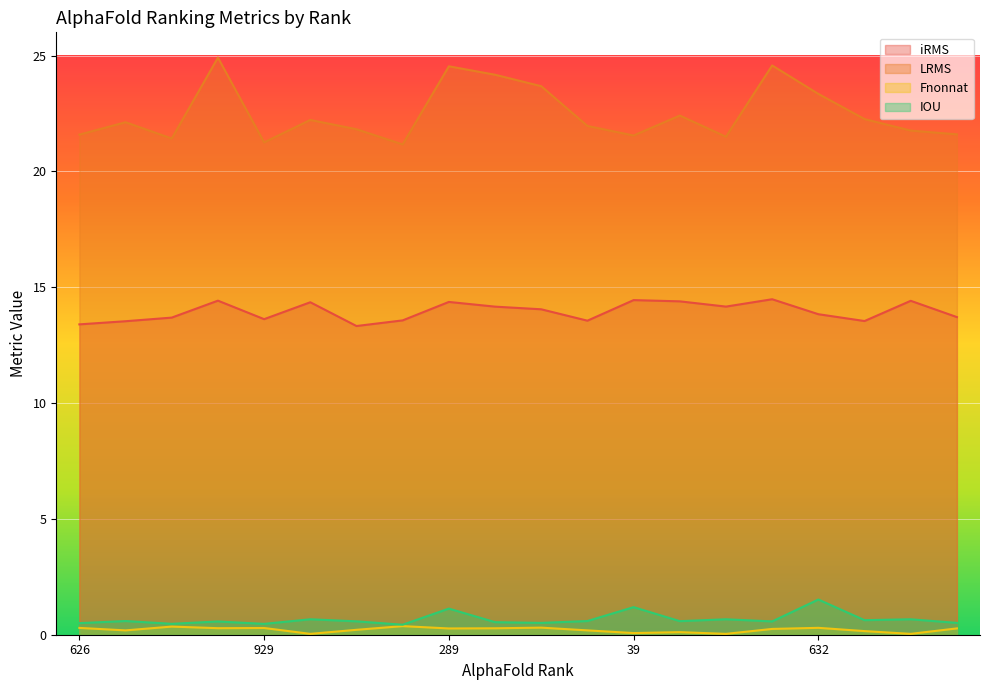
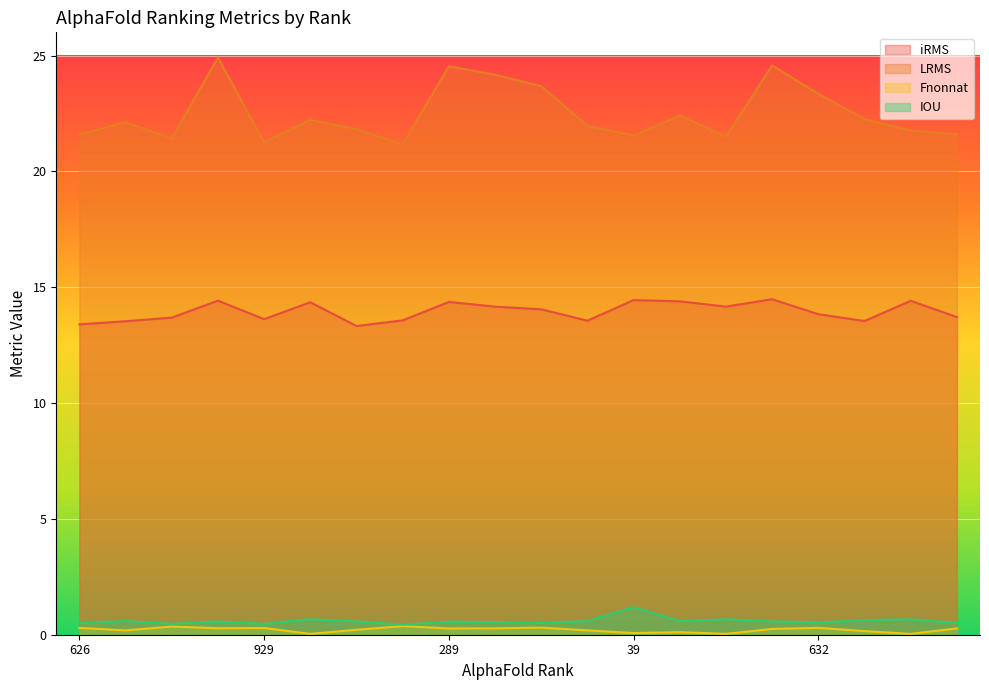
IOU, 289: 1.1 -> 0.6
IOU, 632: 1.5 -> 0.5
